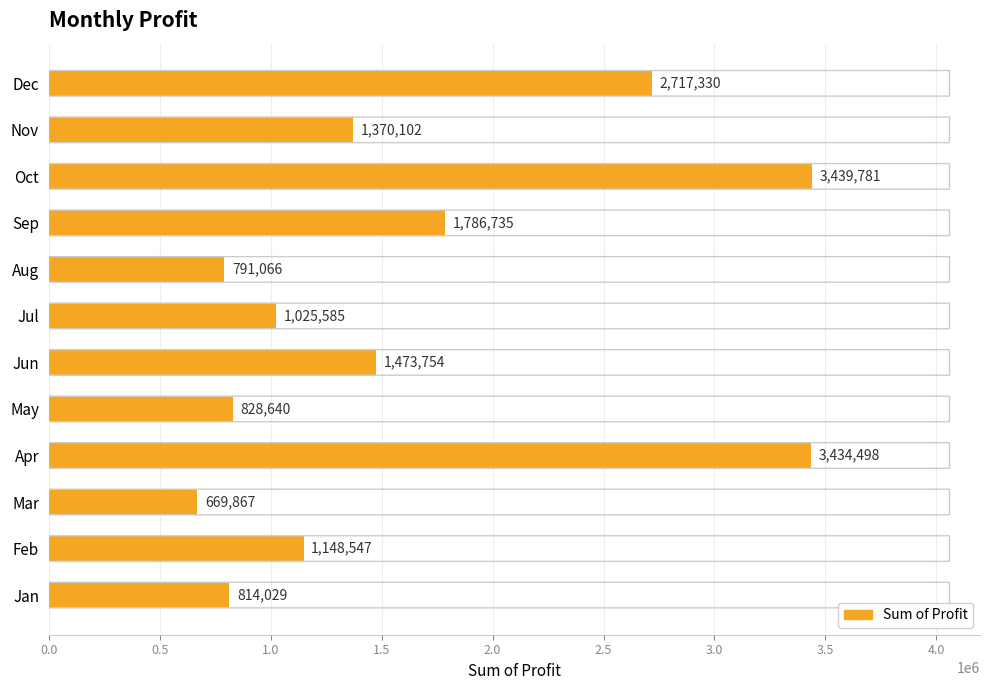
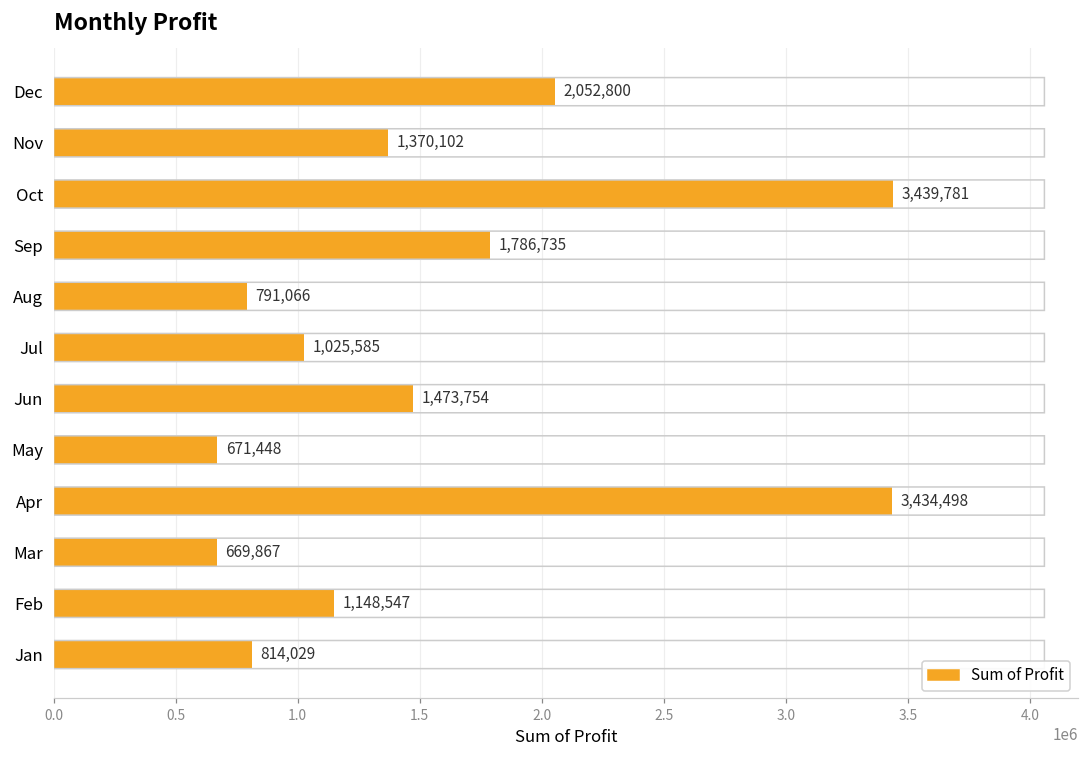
Dec: 2,717,330 -> 2,052,800
May: 828,640 -> 671,448
